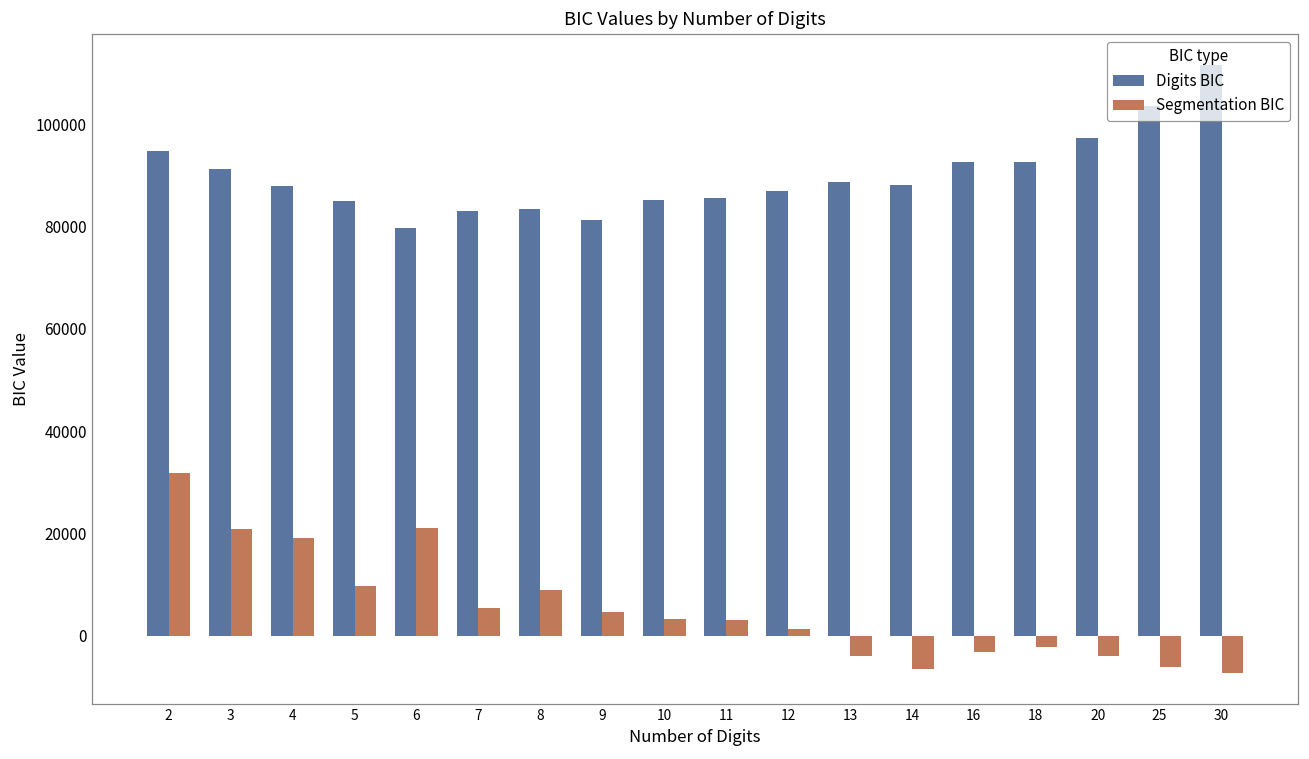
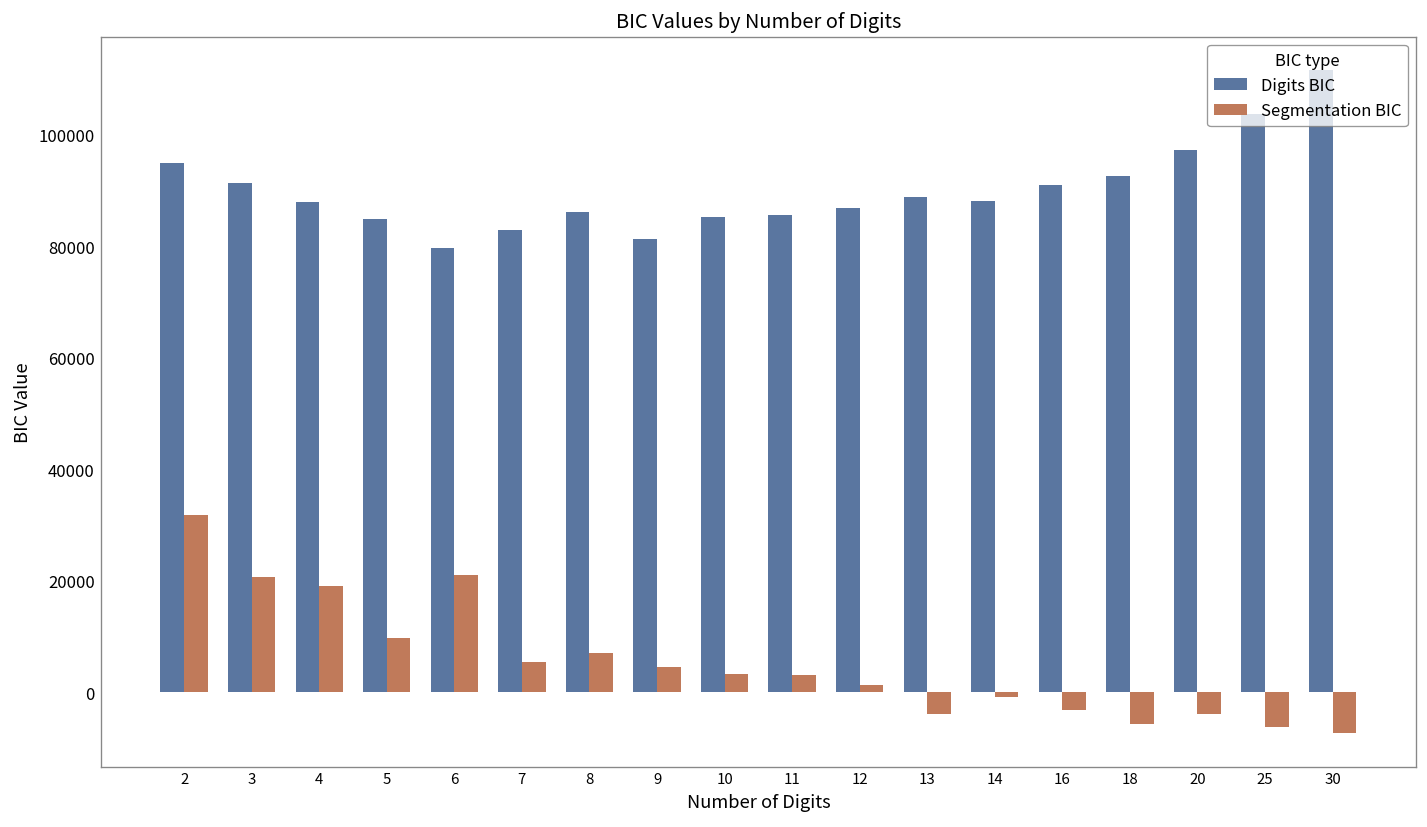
Digits BIC, 8: 83000 -> 86000
Segmentation BIC, 8: 9000 -> 7000
Segmentation BIC, 14: -7000 -> -1000
Digits BIC, 16: 93000 -> 91000
Segmentation BIC, 18: -2000 -> -6000
